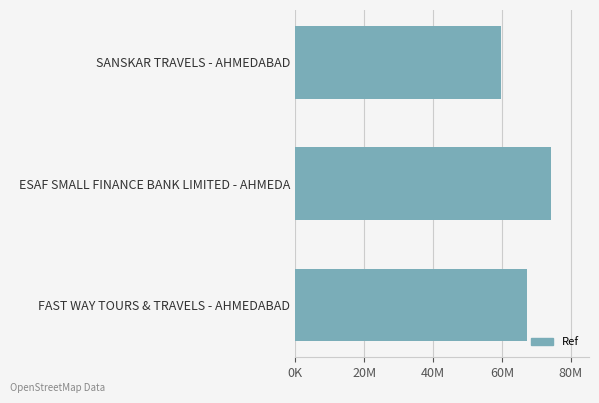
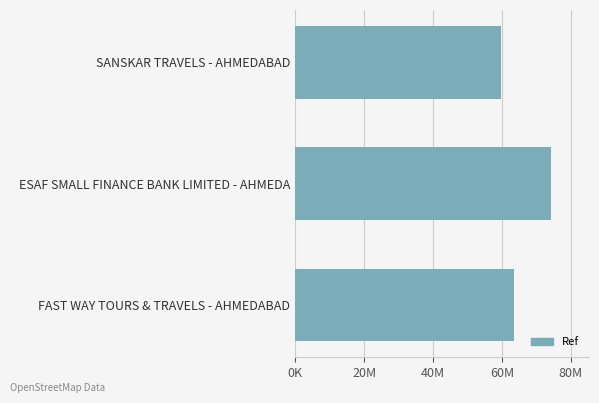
FAST WAY TOURS & TRAVELS - AHMEDABAD: 67000000 -> 64000000
